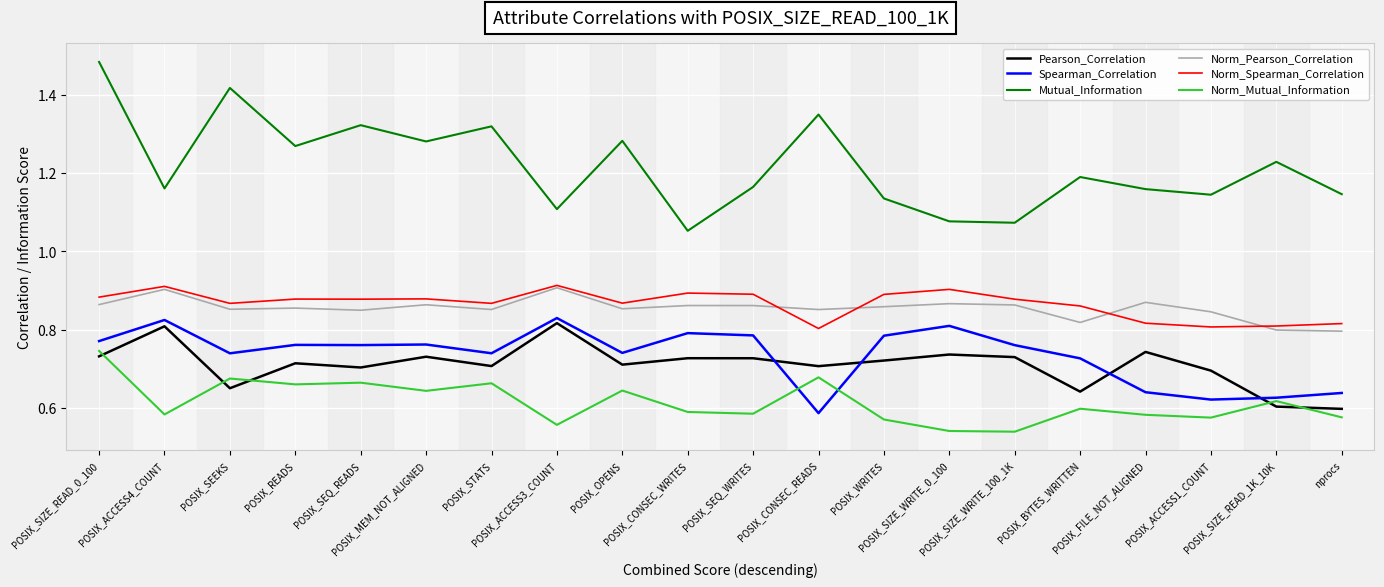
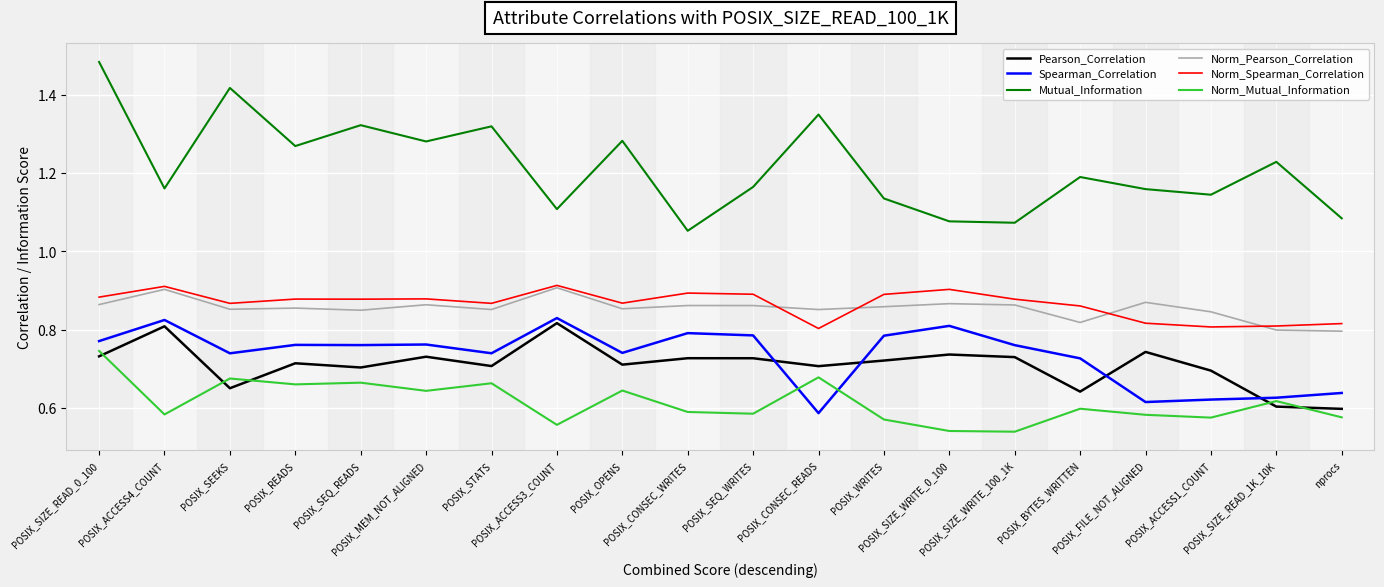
Spearman_Correlation, POSIX_FILE_NOT_ALIGNED: 0.64 -> 0.62
Mutual_Information, nprocs: 1.15 -> 1.08
